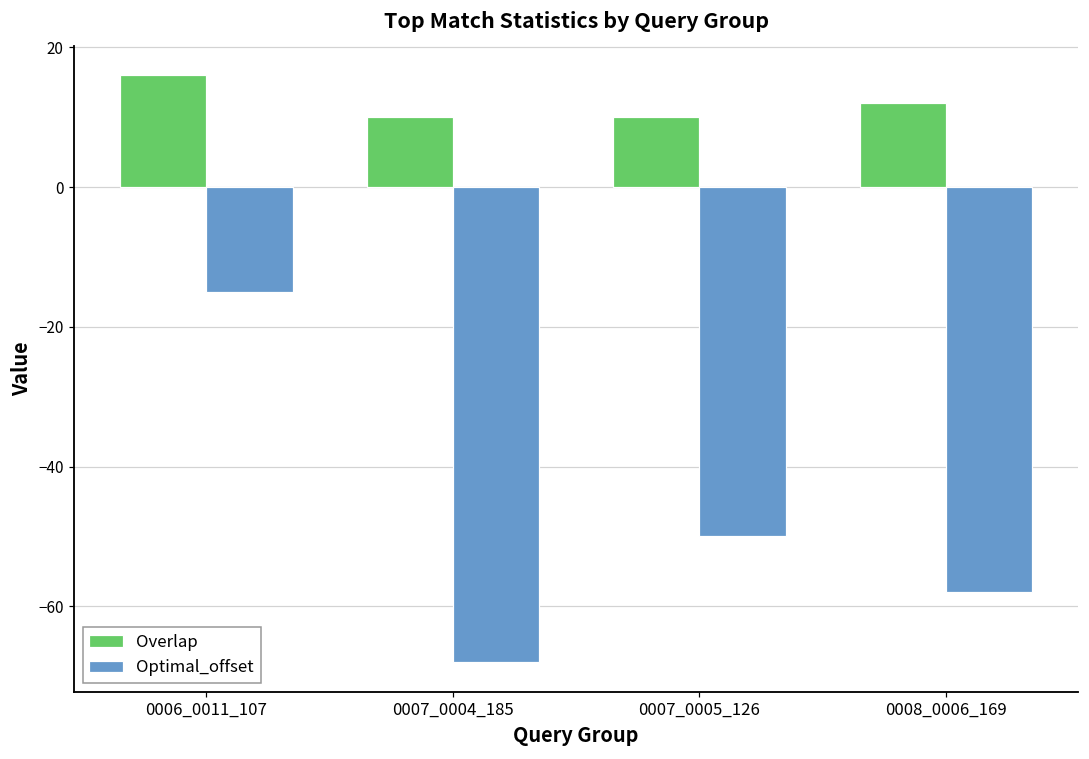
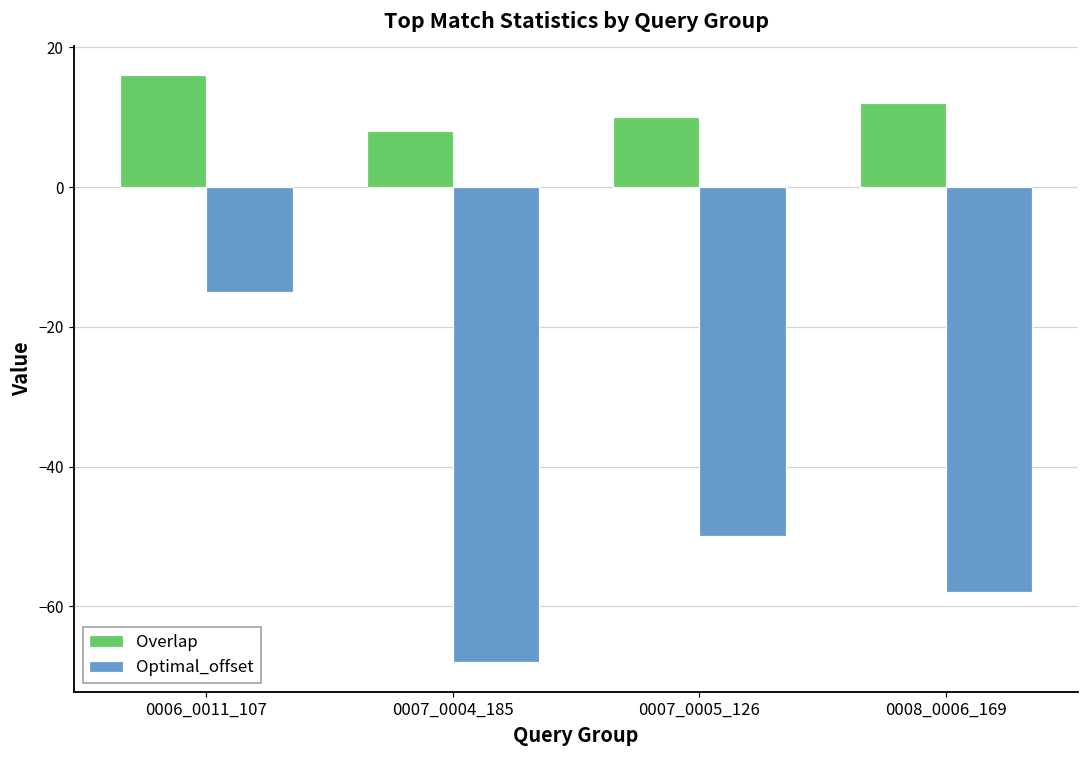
Overlap, 0007_0004_185: 10 -> 8
